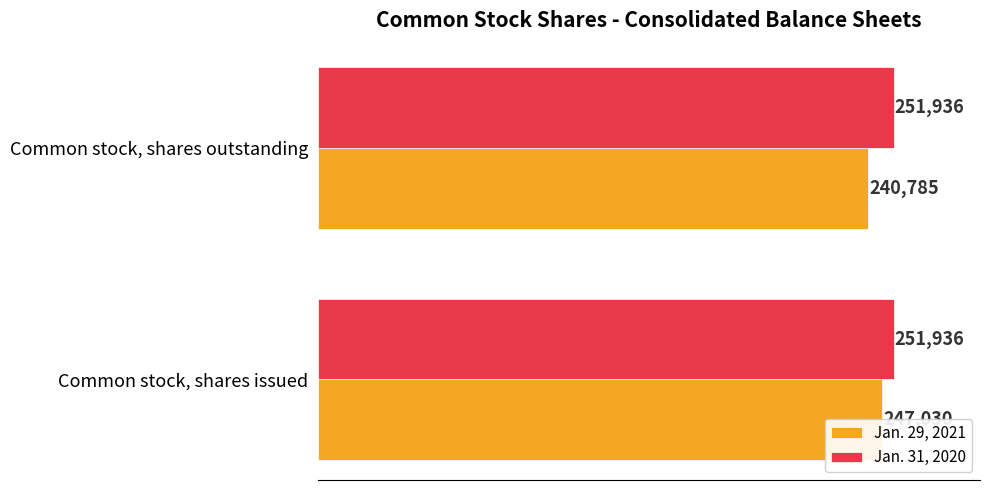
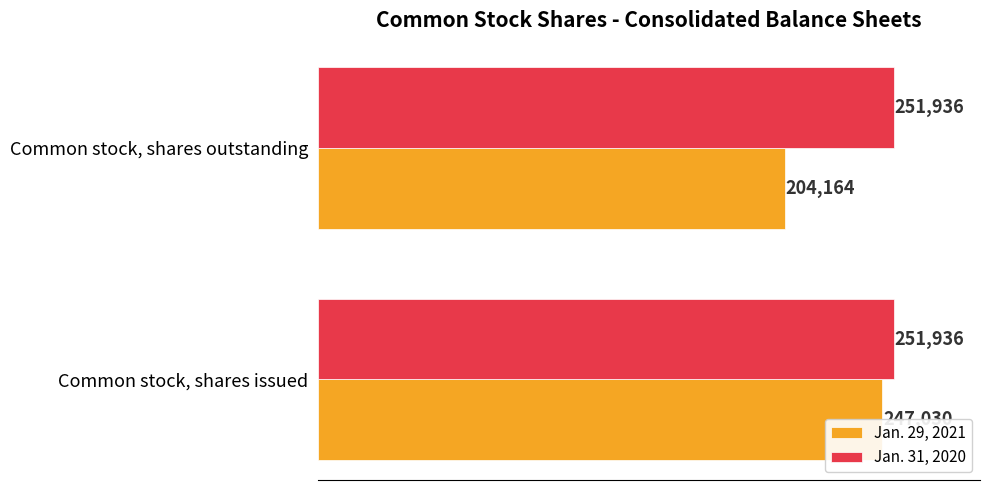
Jan. 29, 2021, Common stock, shares outstanding: 240,785 -> 204,164
